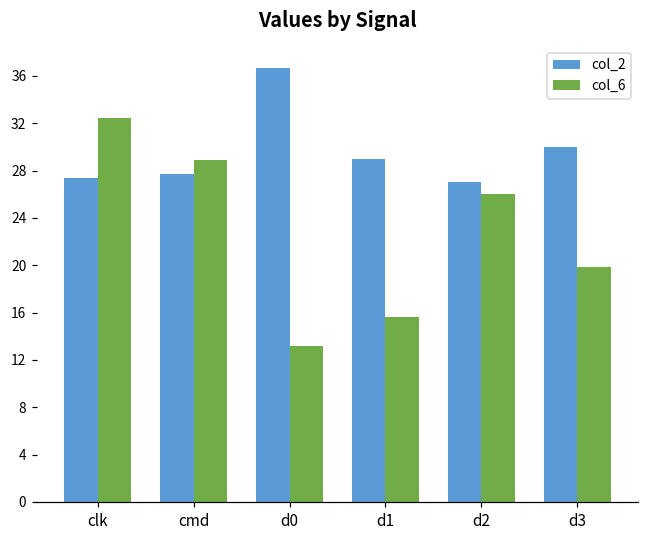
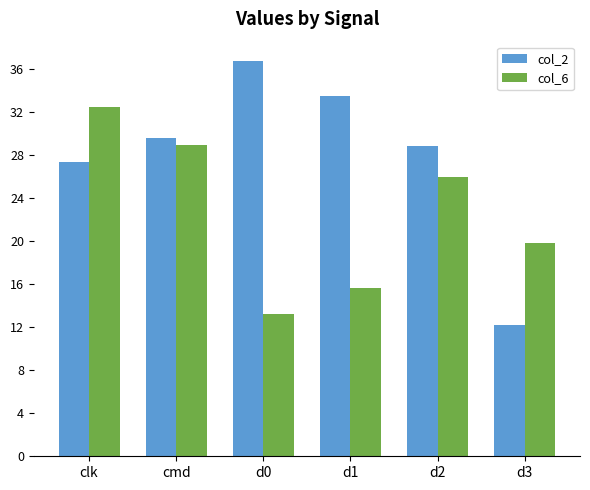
col_2, cmd: 27.7 -> 29.6
col_2, d1: 29.0 -> 33.5
col_2, d2: 27.1 -> 28.8
col_2, d3: 30.0 -> 12.2
